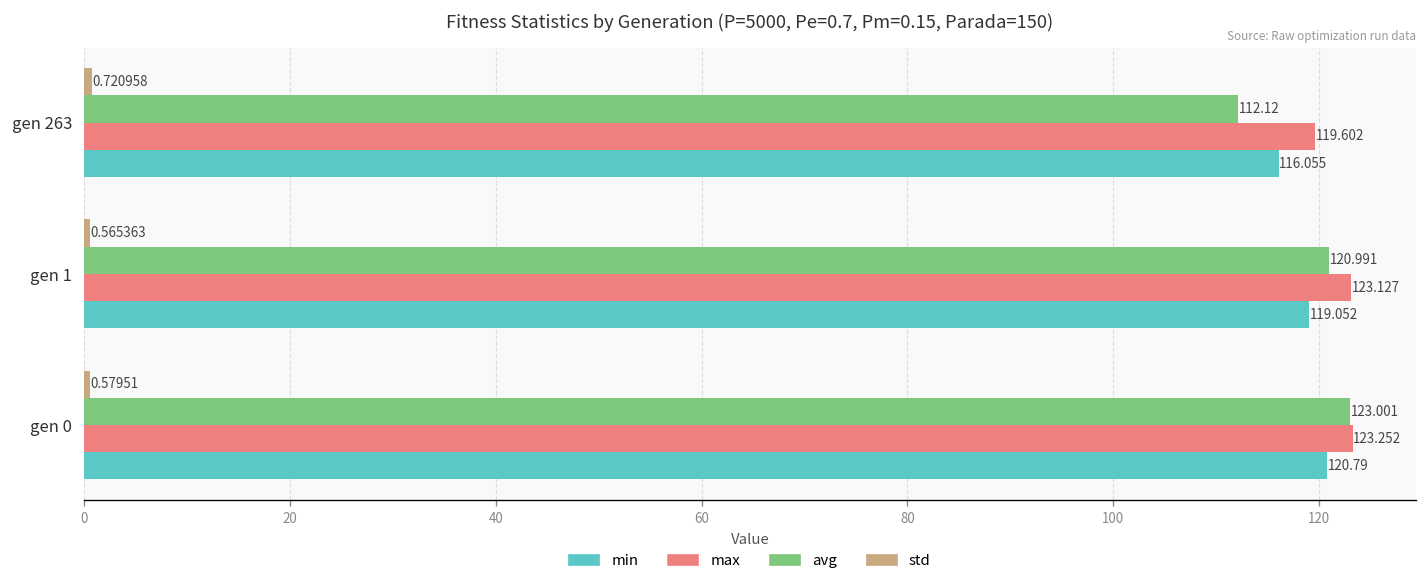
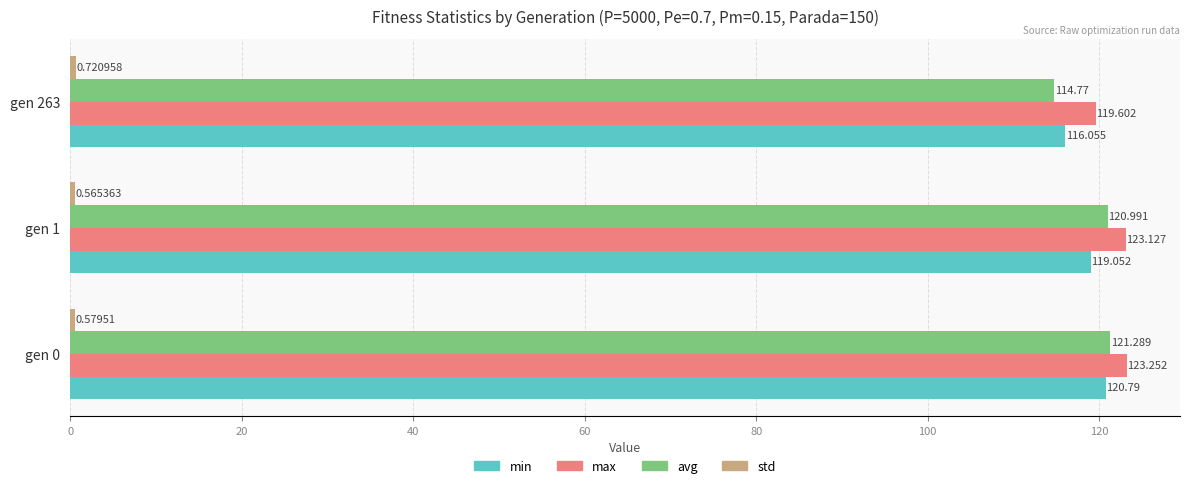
avg, gen 263: 112.12 -> 114.77
avg, gen 0: 123.001 -> 121.289
